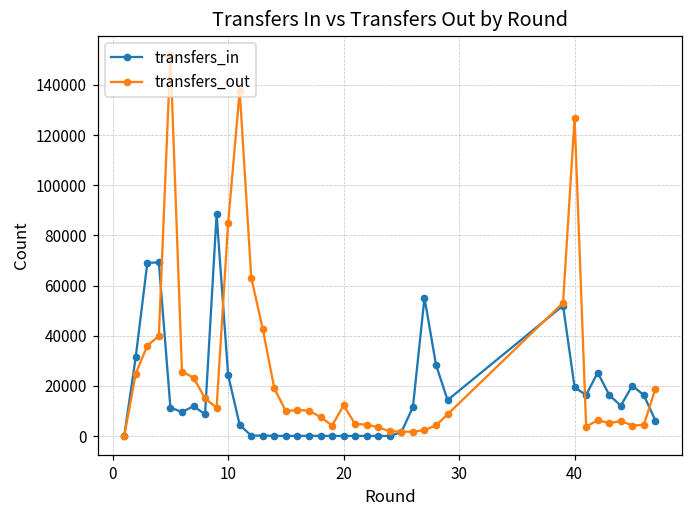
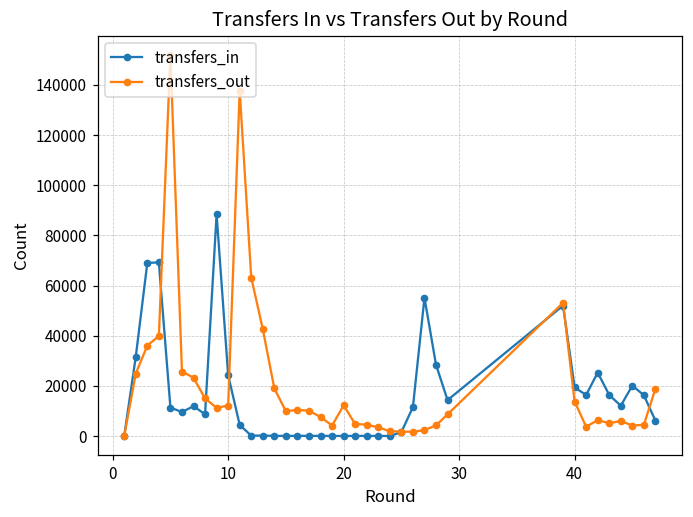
transfers_out, 10: 85000 -> 12000
transfers_out, 40: 127000 -> 14000
